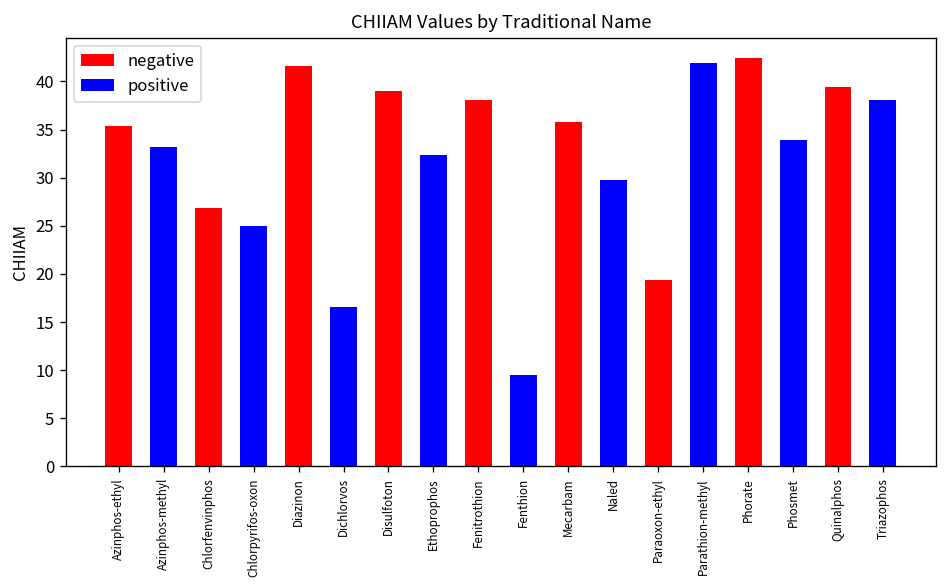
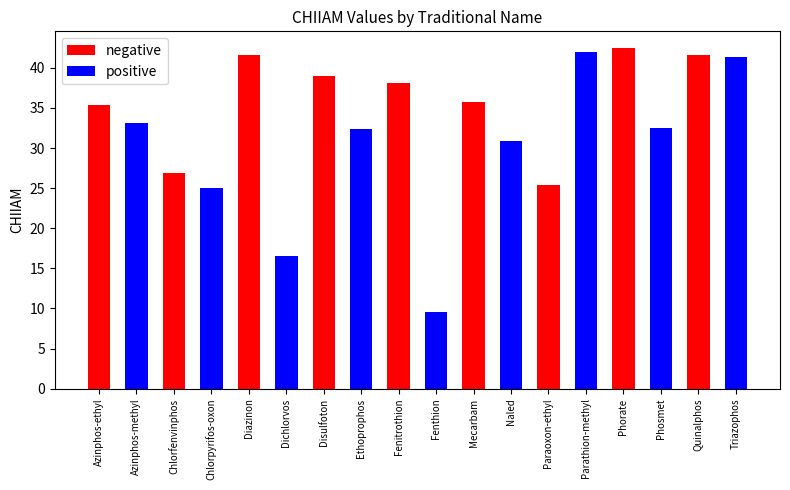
positive, Naled: 30 -> 31
negative, Paraoxon-ethyl: 19 -> 25
positive, Phosmet: 34 -> 33
negative, Quinalphos: 39 -> 42
positive, Triazophos: 38 -> 41
